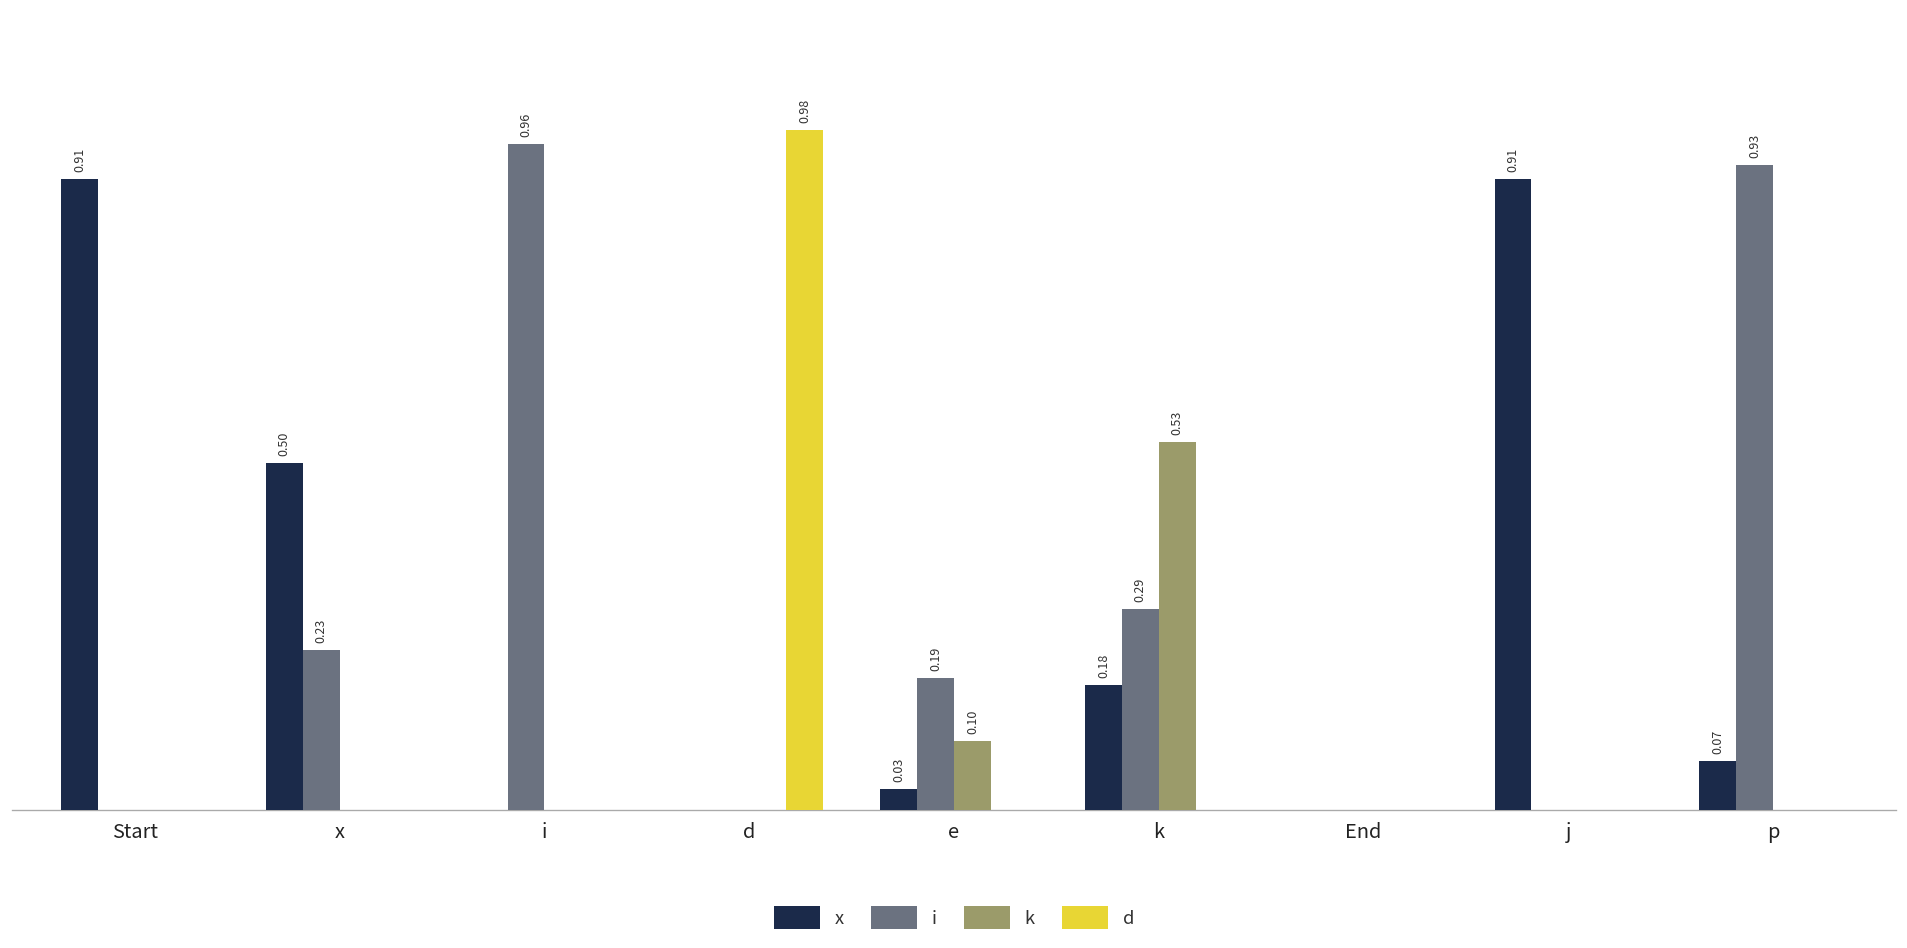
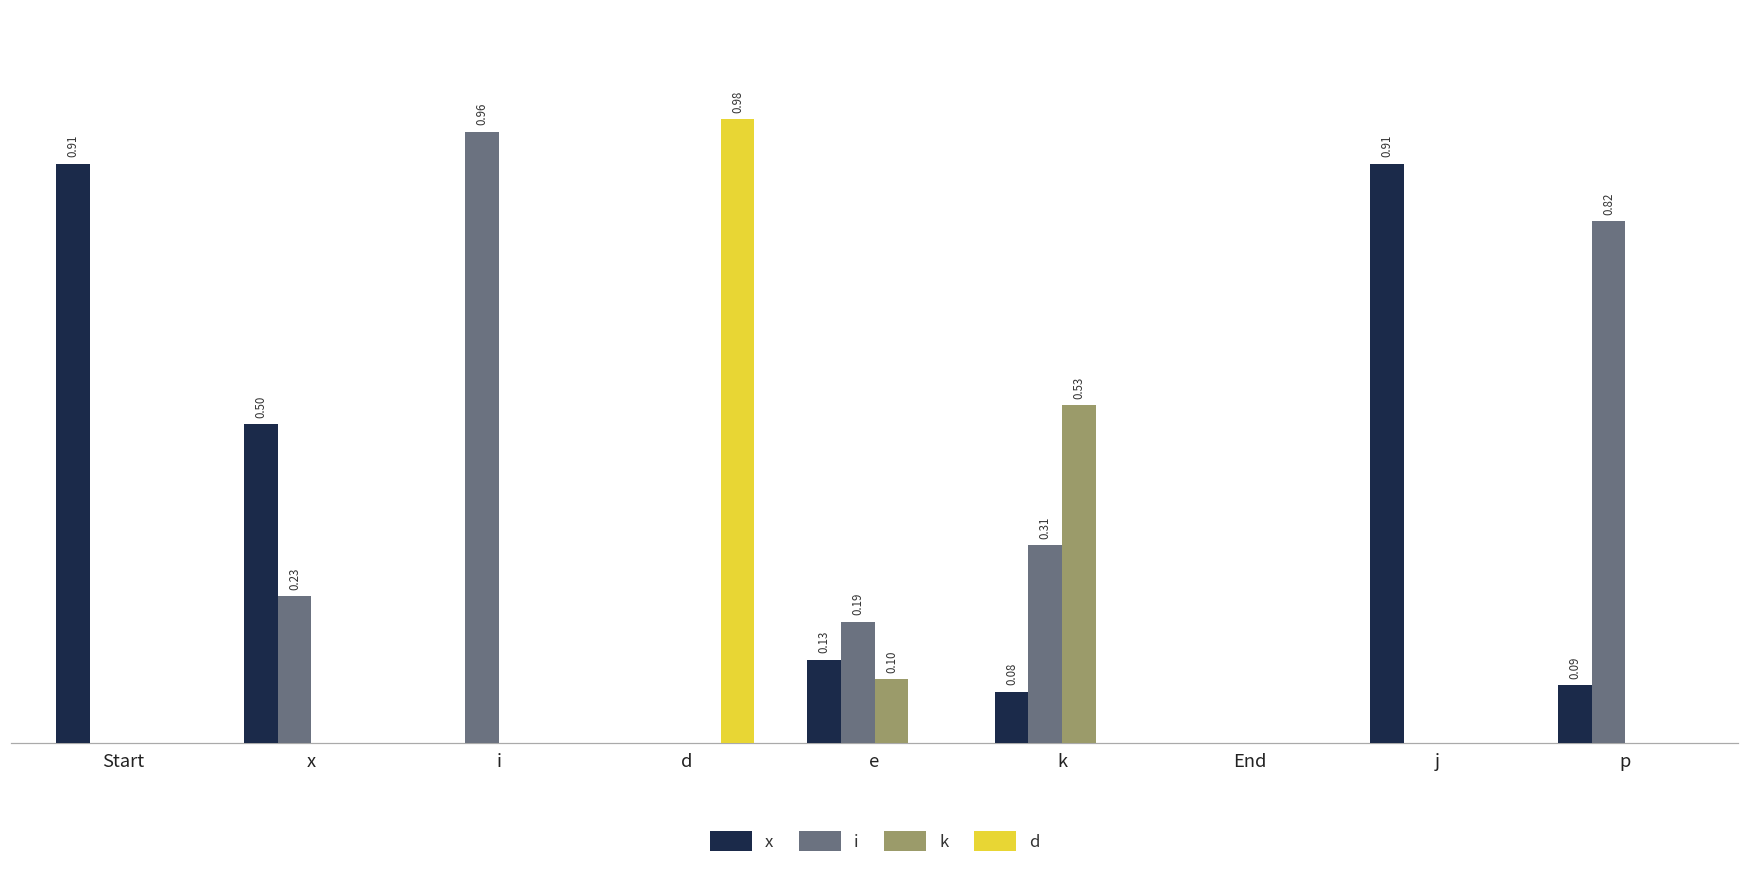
x, e: 0.03 -> 0.13
x, k: 0.18 -> 0.08
i, k: 0.29 -> 0.31
x, p: 0.07 -> 0.09
i, p: 0.93 -> 0.82
